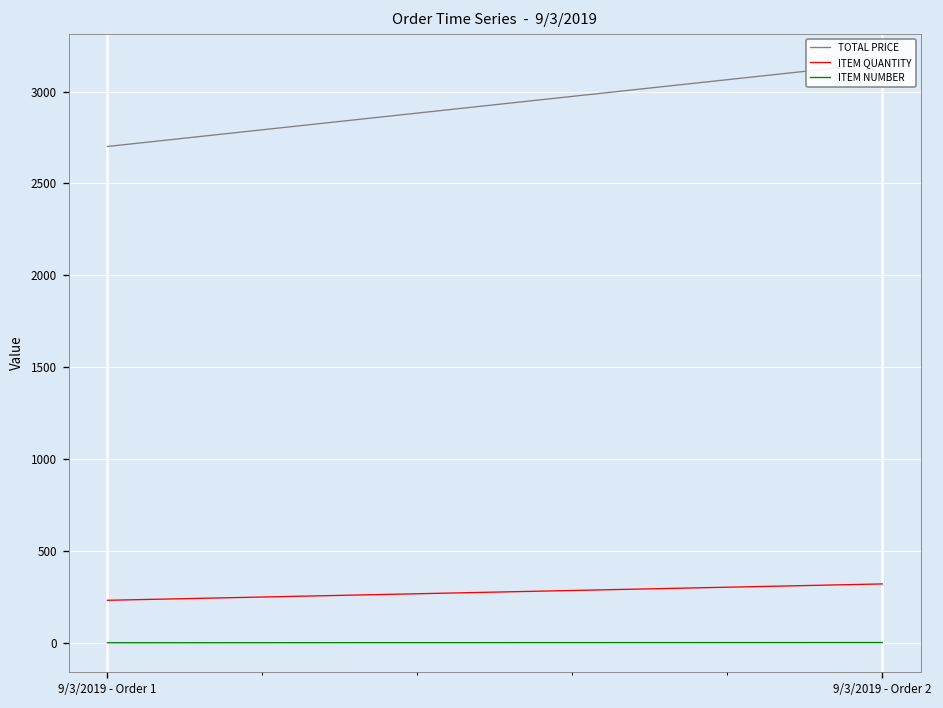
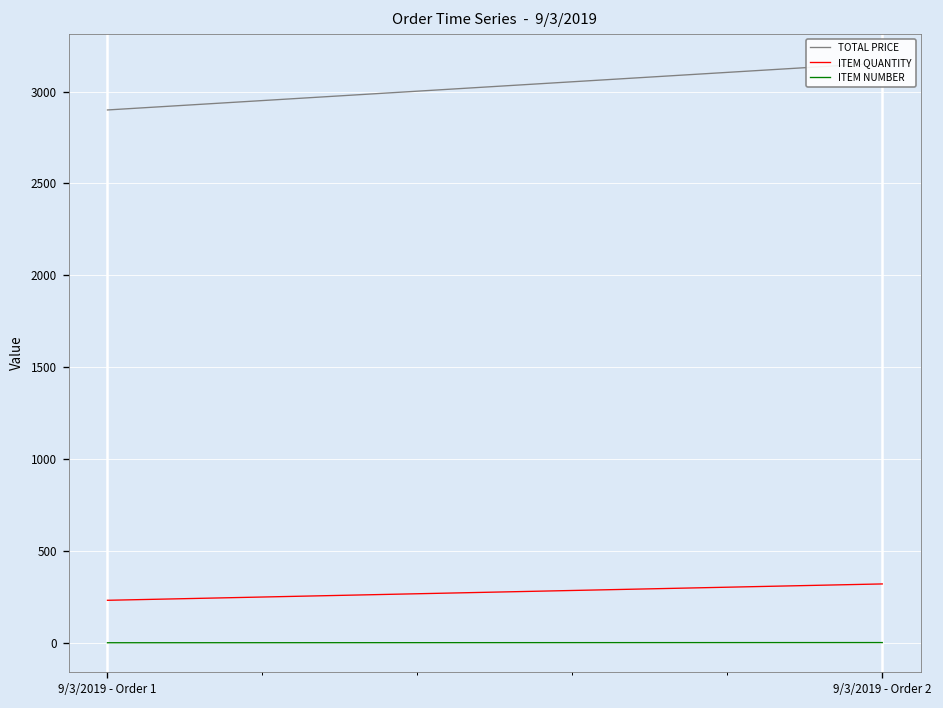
TOTAL PRICE, 9/3/2019 - Order 1: 2700 -> 2900
